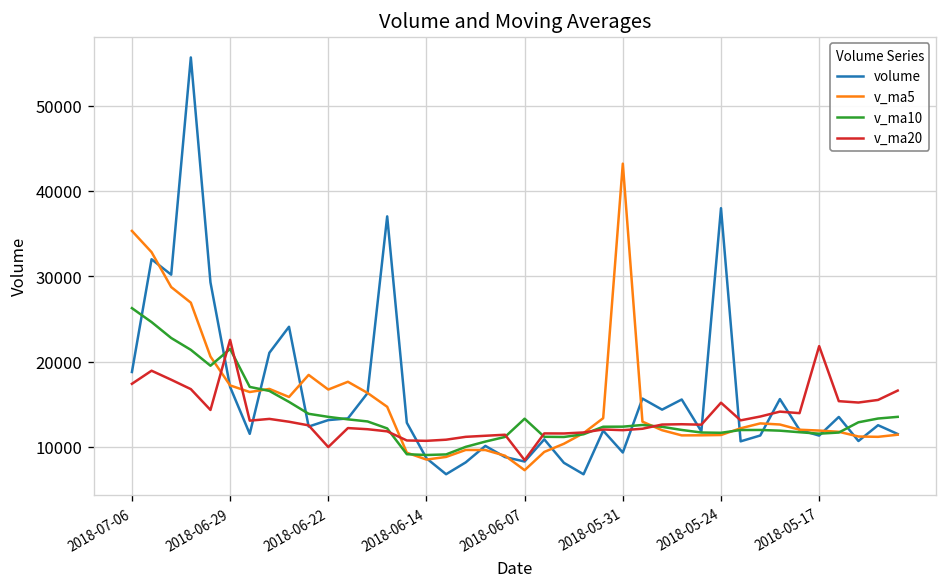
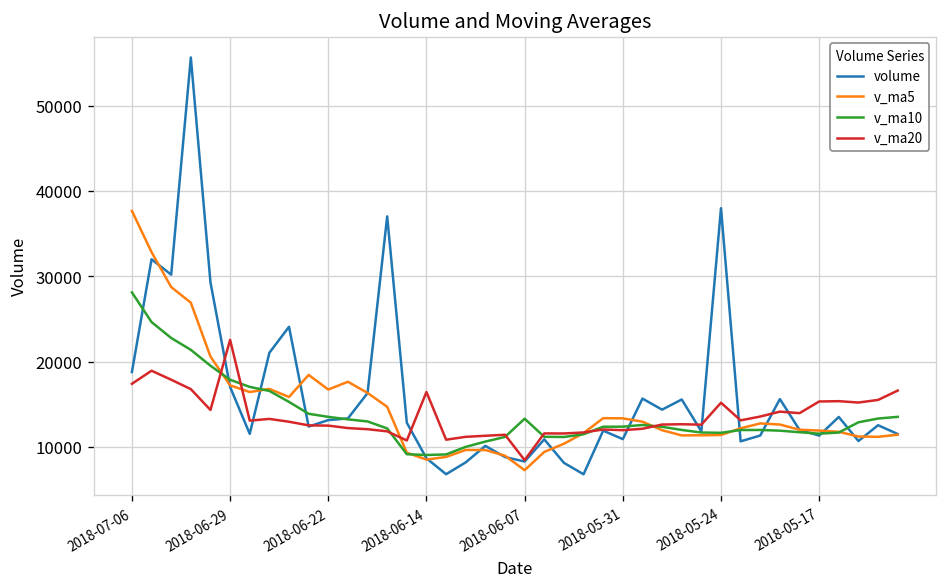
v_ma5, 2018-07-06: 35000 -> 38000
v_ma10, 2018-07-06: 26000 -> 28000
v_ma10, 2018-06-29: 21000 -> 18000
v_ma20, 2018-06-22: 10000 -> 12000
v_ma20, 2018-06-14: 11000 -> 16000
volume, 2018-05-31: 9000 -> 11000
v_ma5, 2018-05-31: 43000 -> 13000
v_ma20, 2018-05-17: 22000 -> 15000
